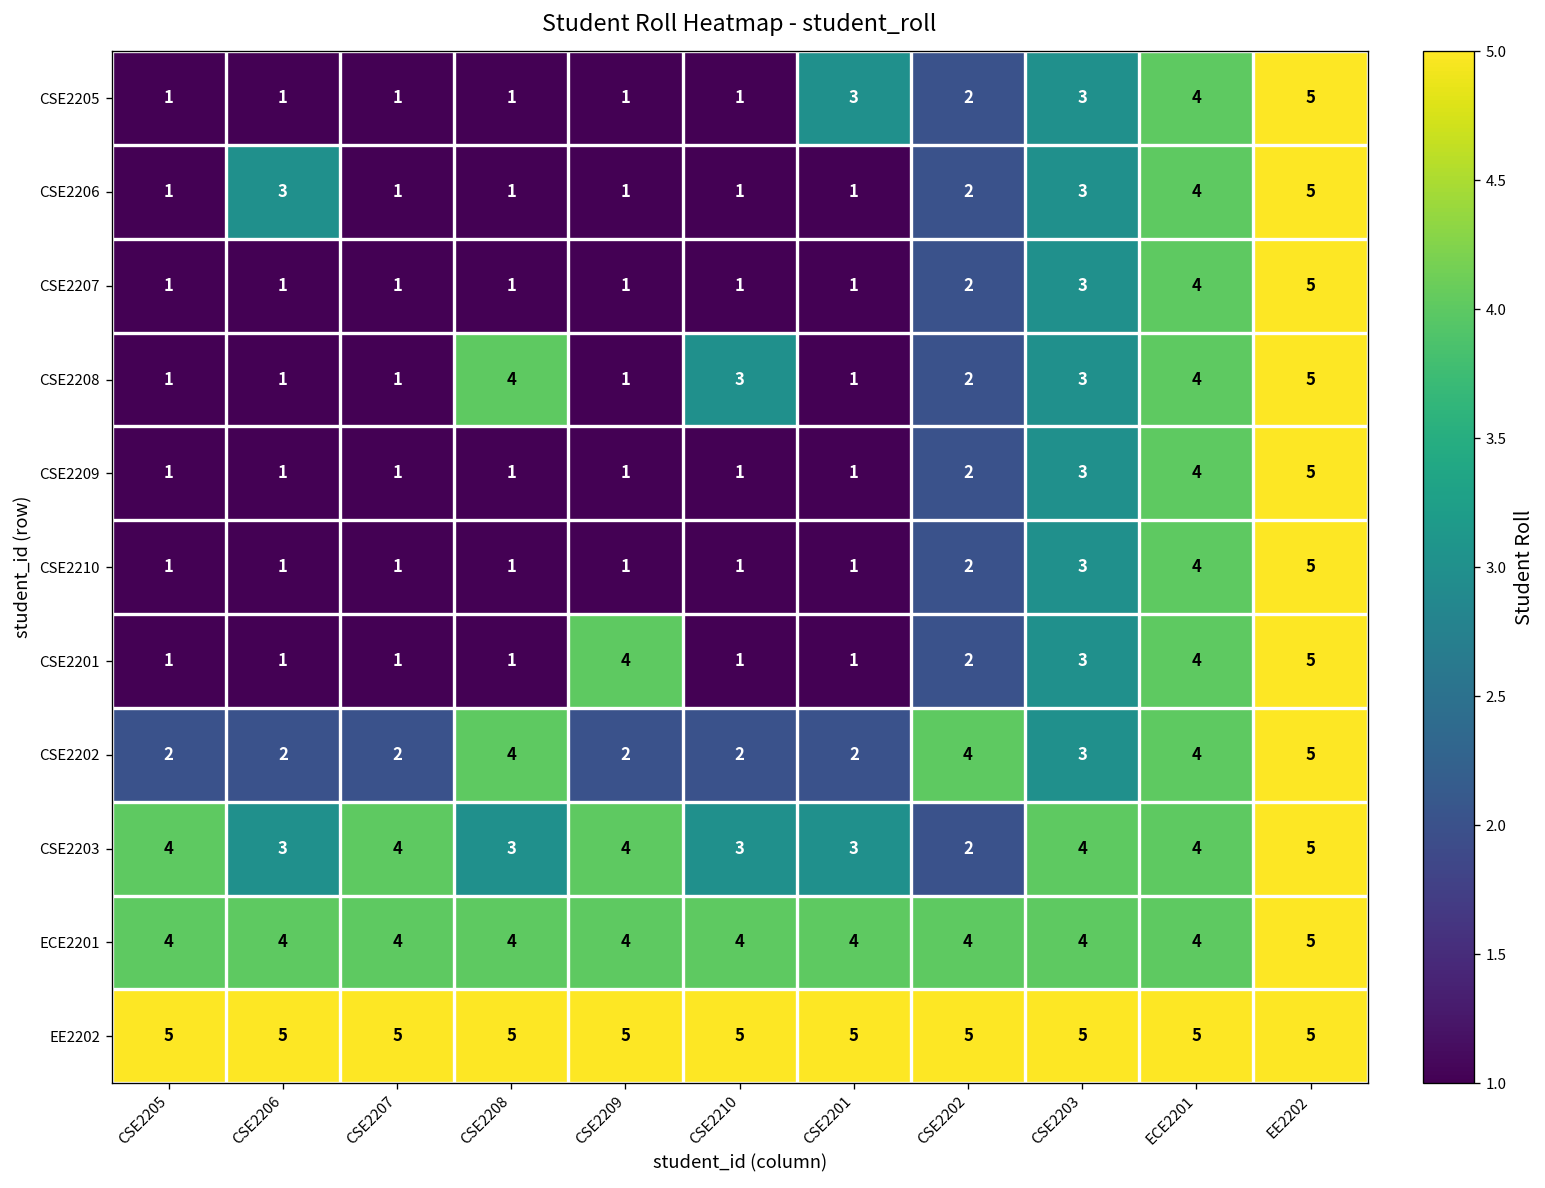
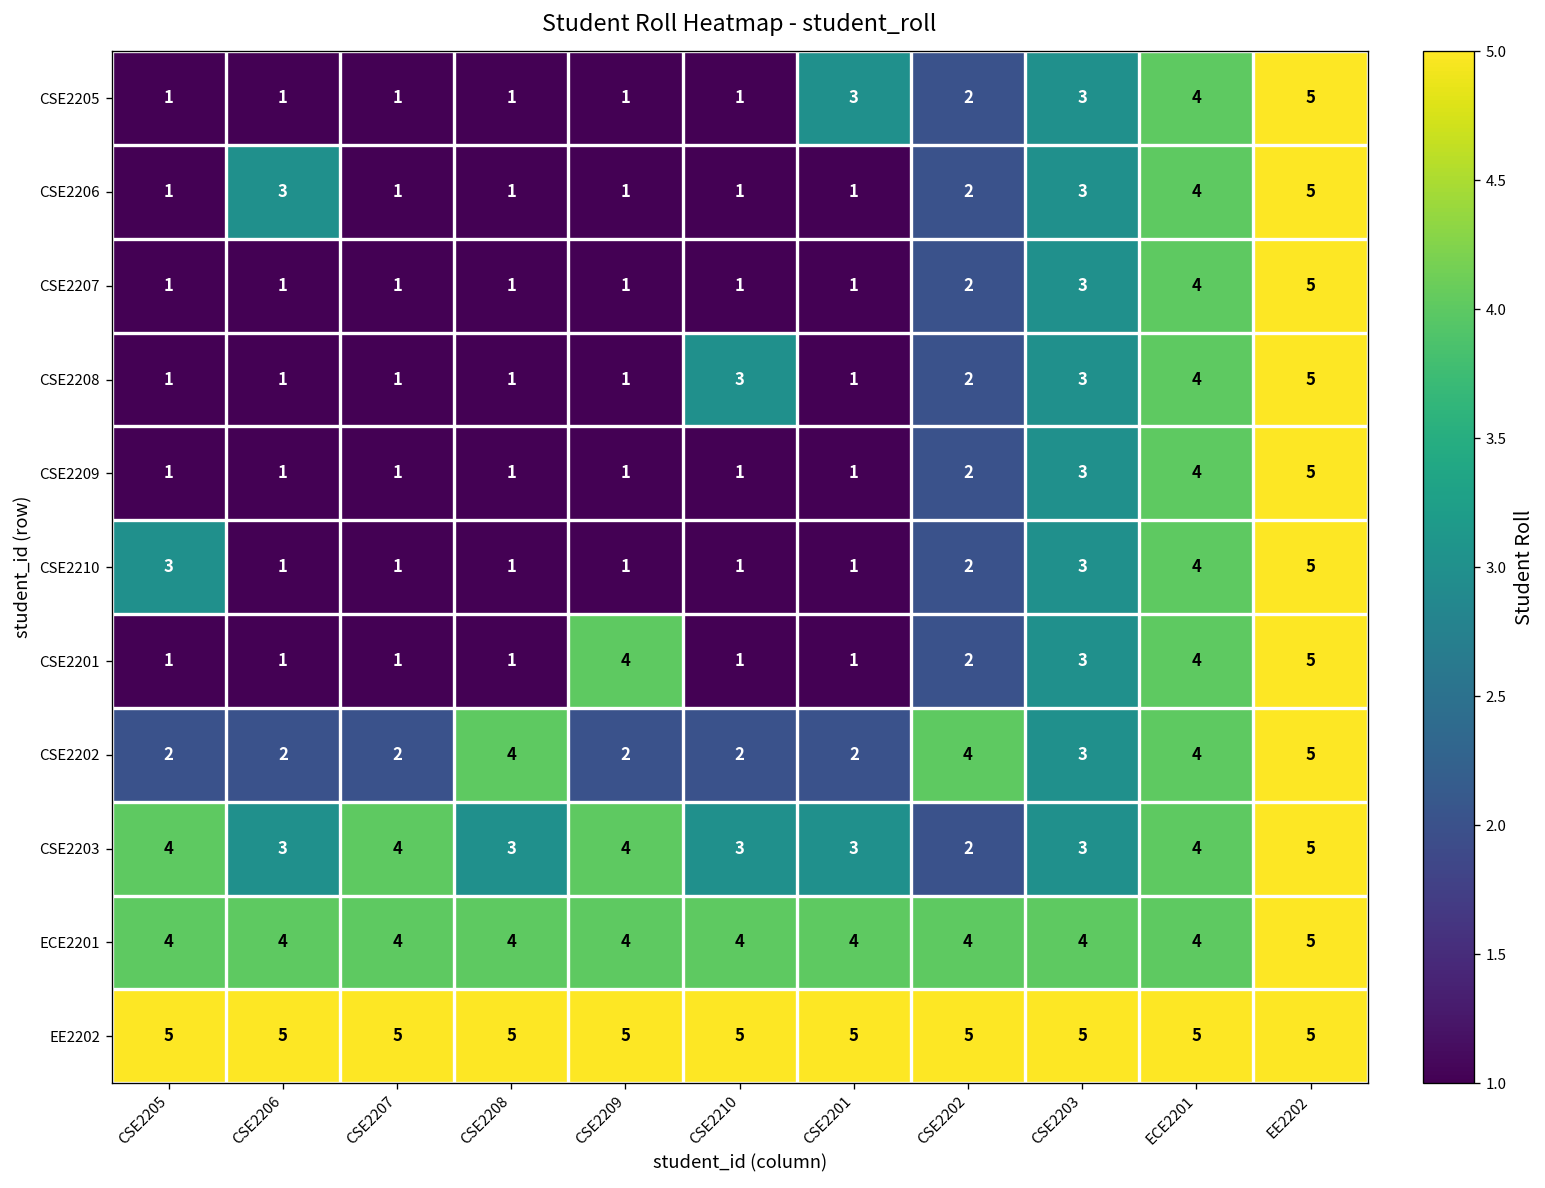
CSE2208, CSE2208: 4 -> 1
CSE2210, CSE2205: 1 -> 3
CSE2203, CSE2203: 4 -> 3
